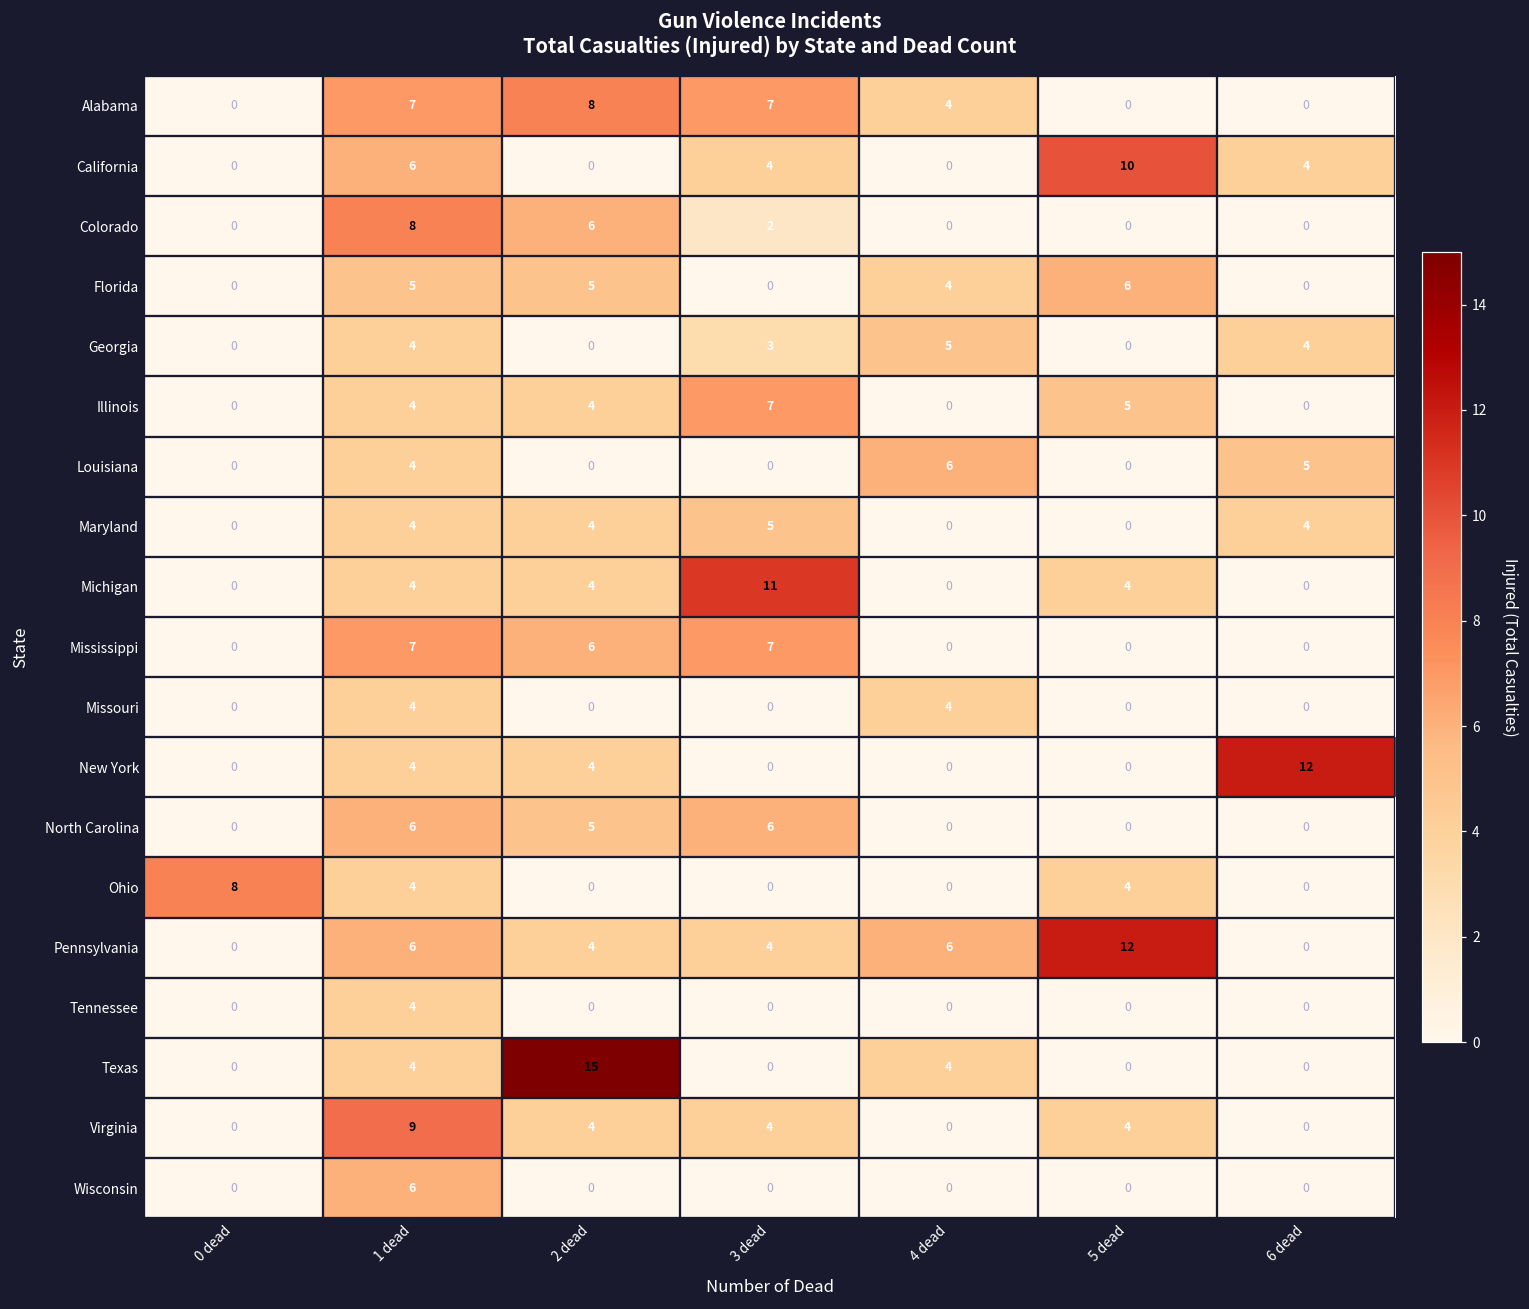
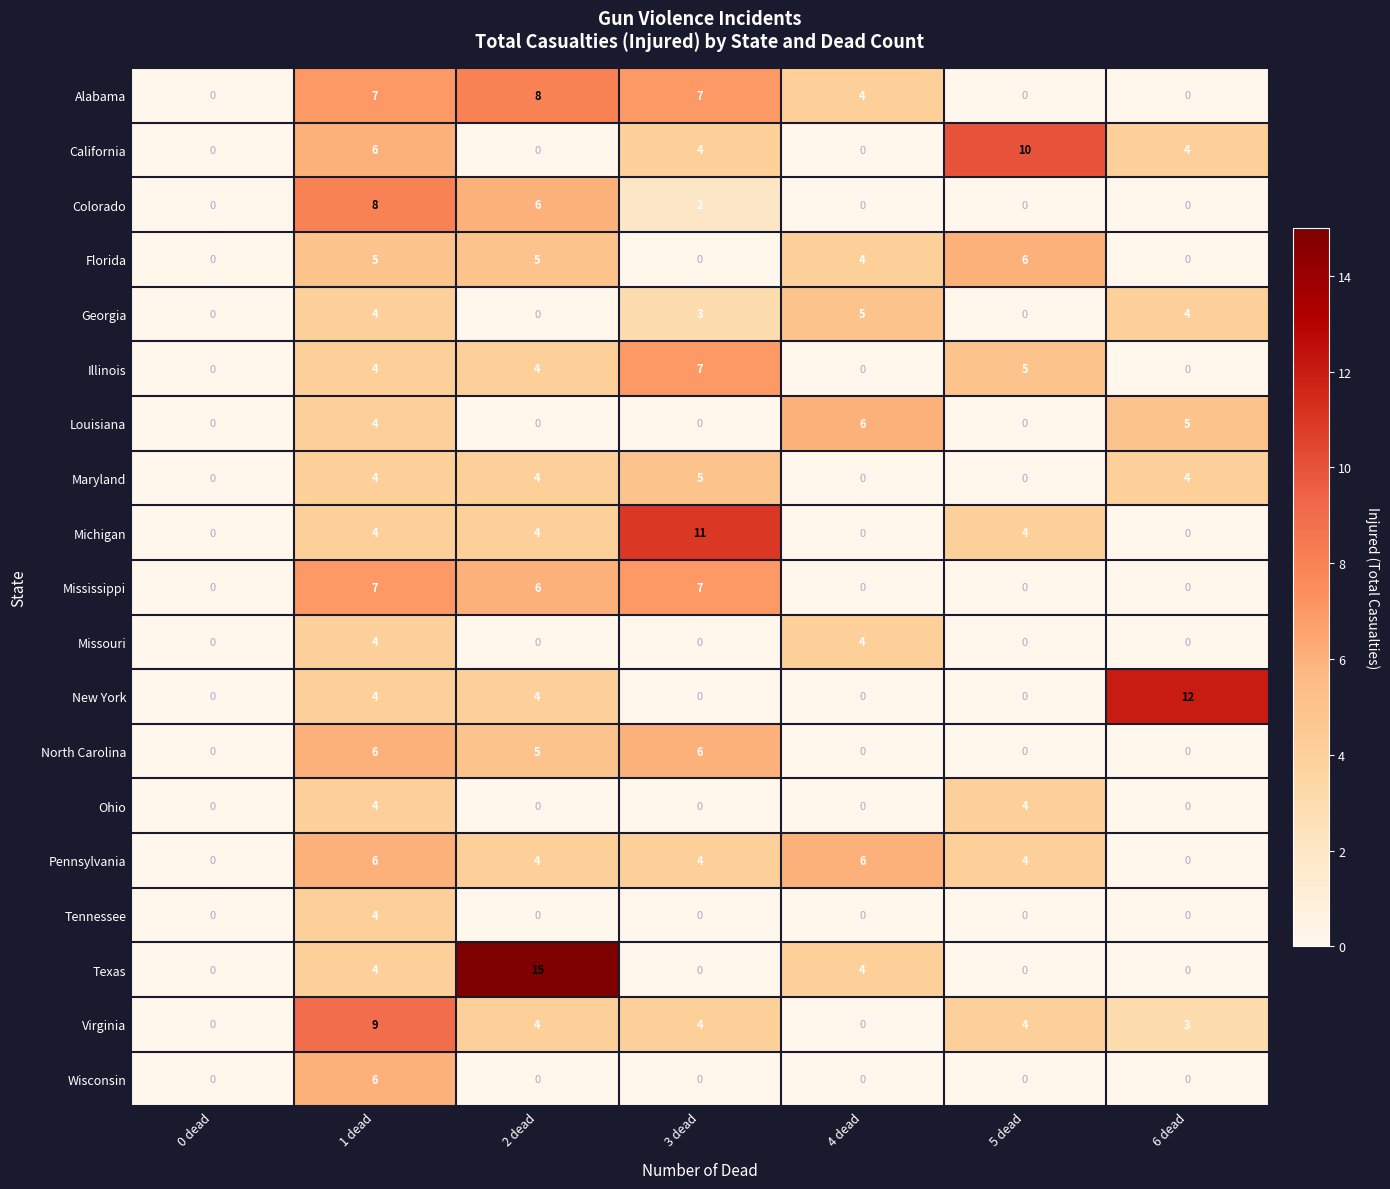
Ohio, 0 dead: 8 -> 0
Pennsylvania, 5 dead: 12 -> 4
Virginia, 6 dead: 0 -> 3
